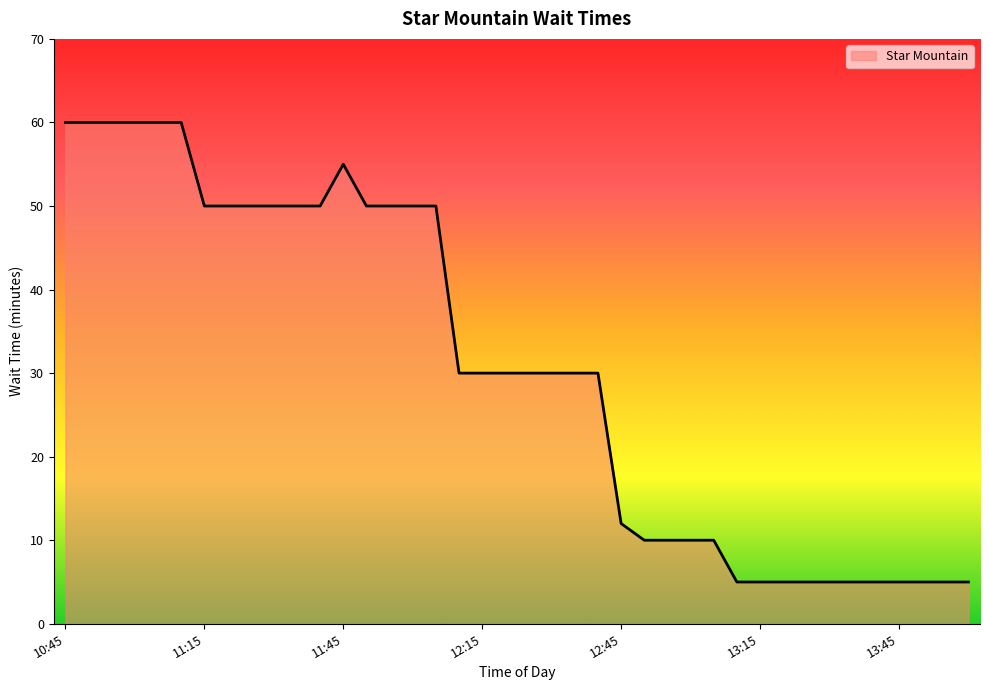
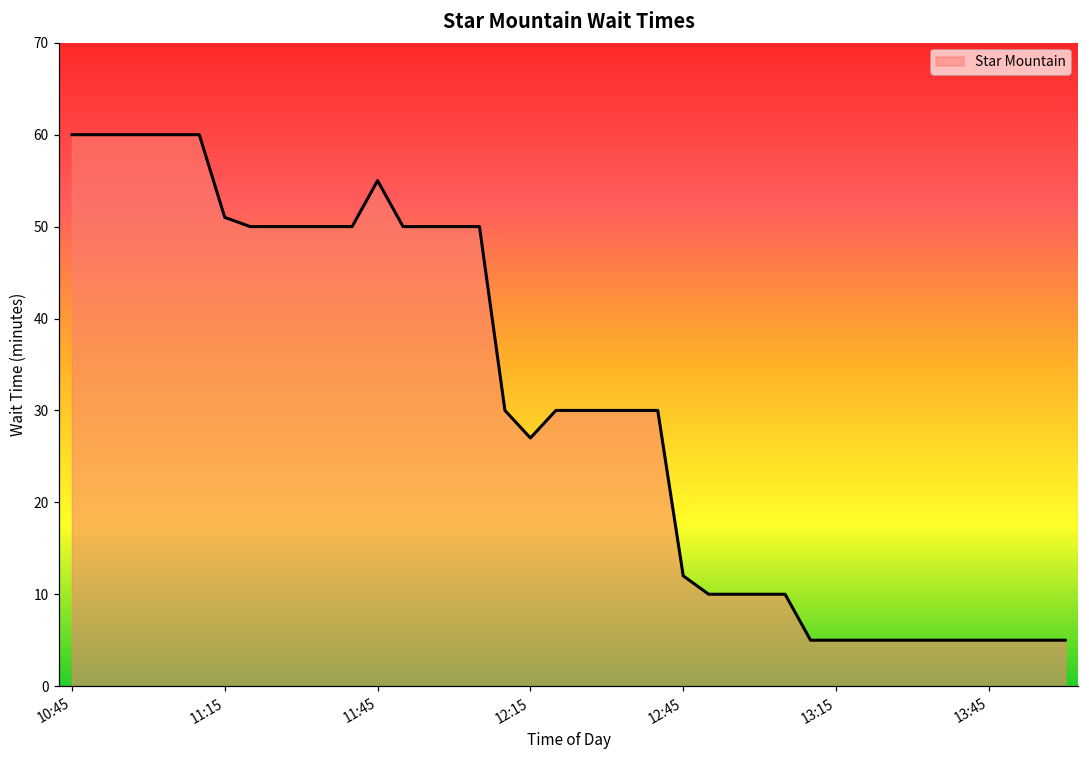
11:15: 50 -> 51
12:15: 30 -> 27
